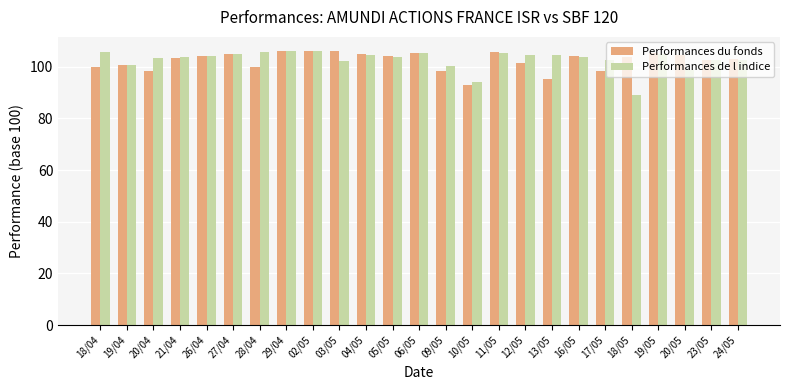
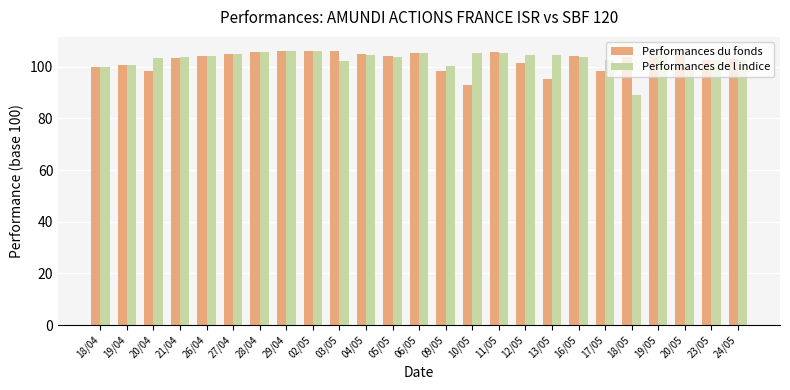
Performances de l indice, 18/04: 106 -> 100
Performances du fonds, 28/04: 100 -> 106
Performances de l indice, 10/05: 94 -> 105
